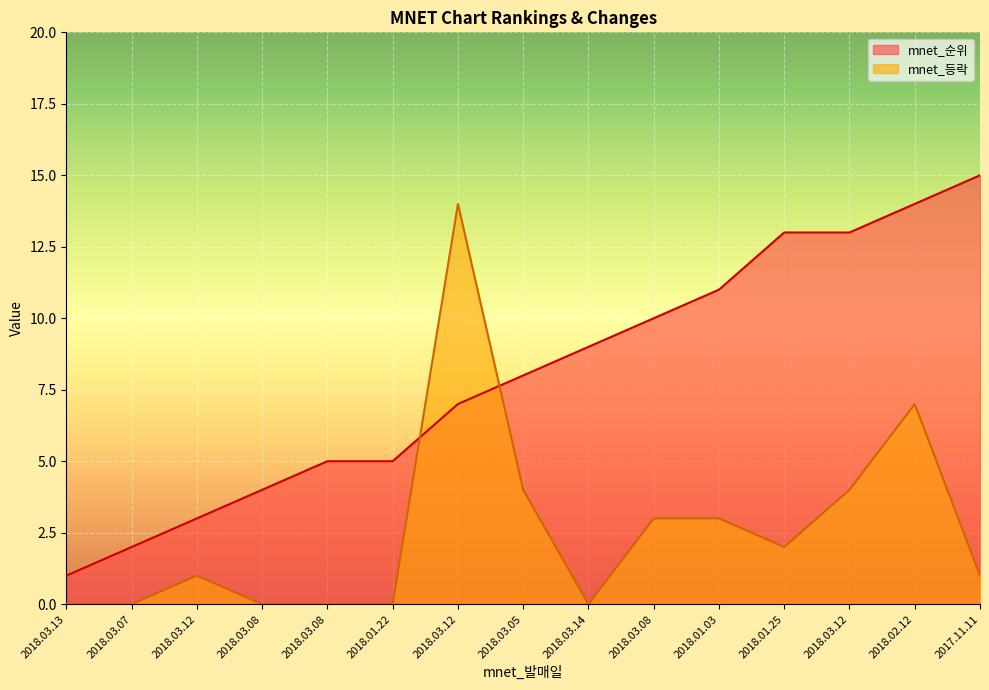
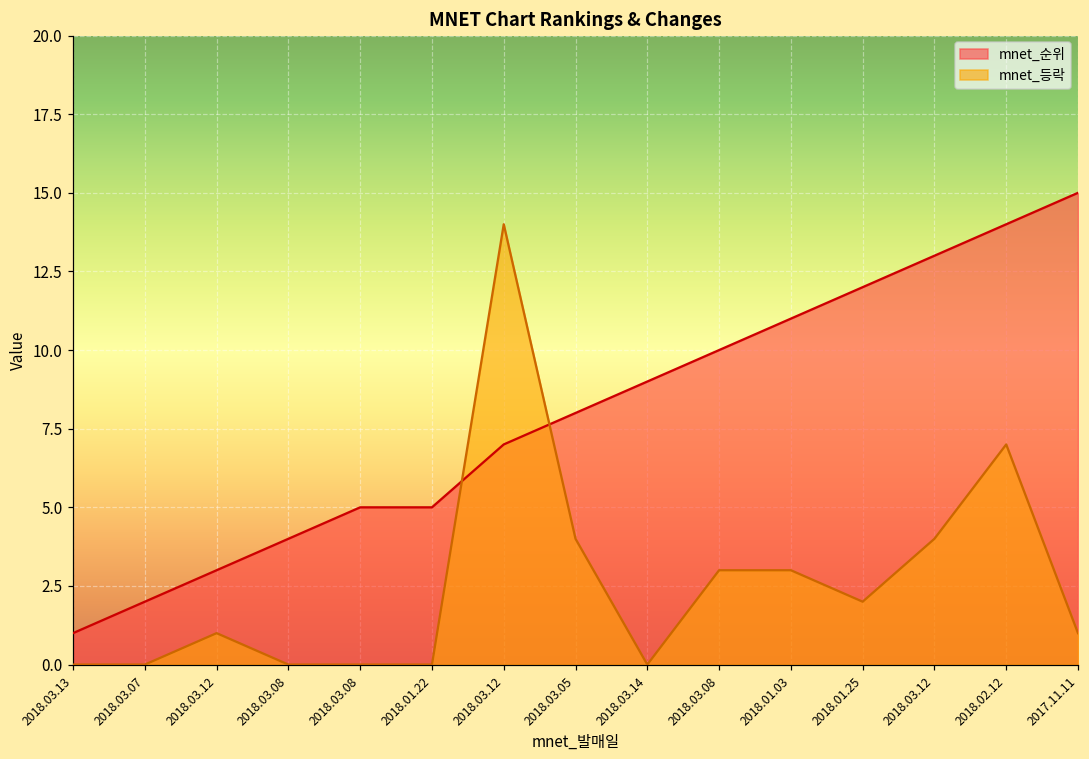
mnet_순위, 2018.01.25: 13 -> 12
